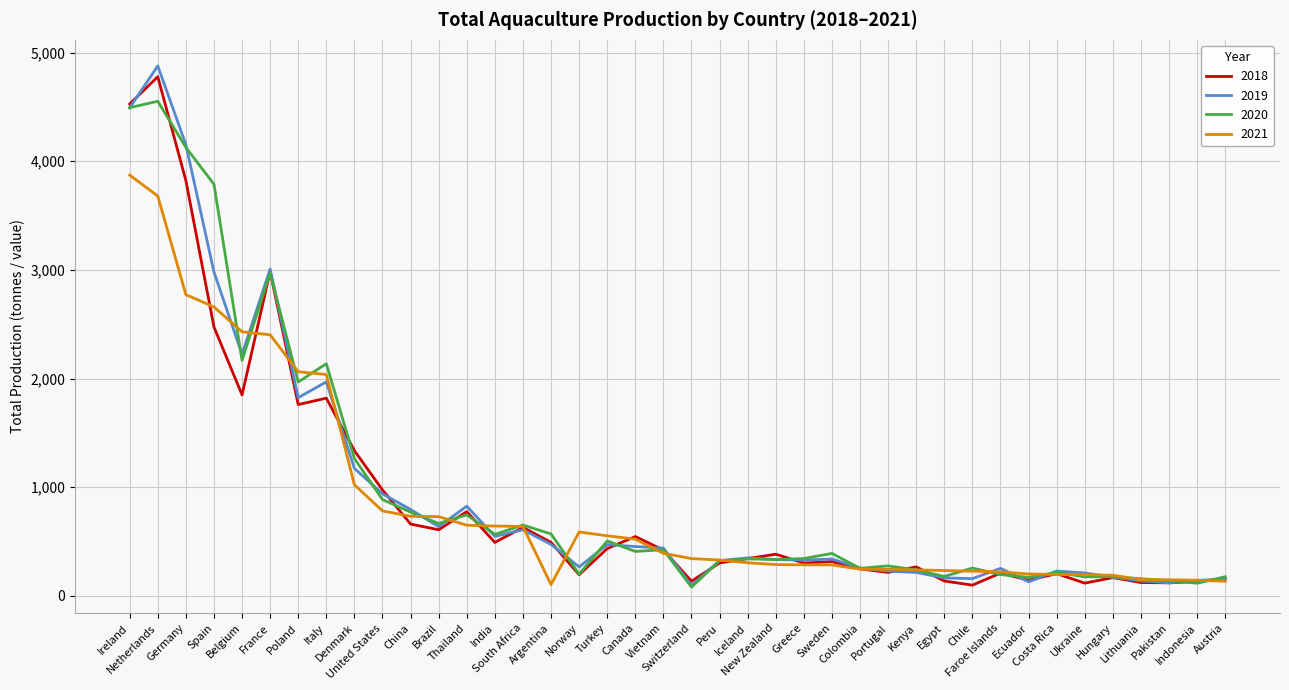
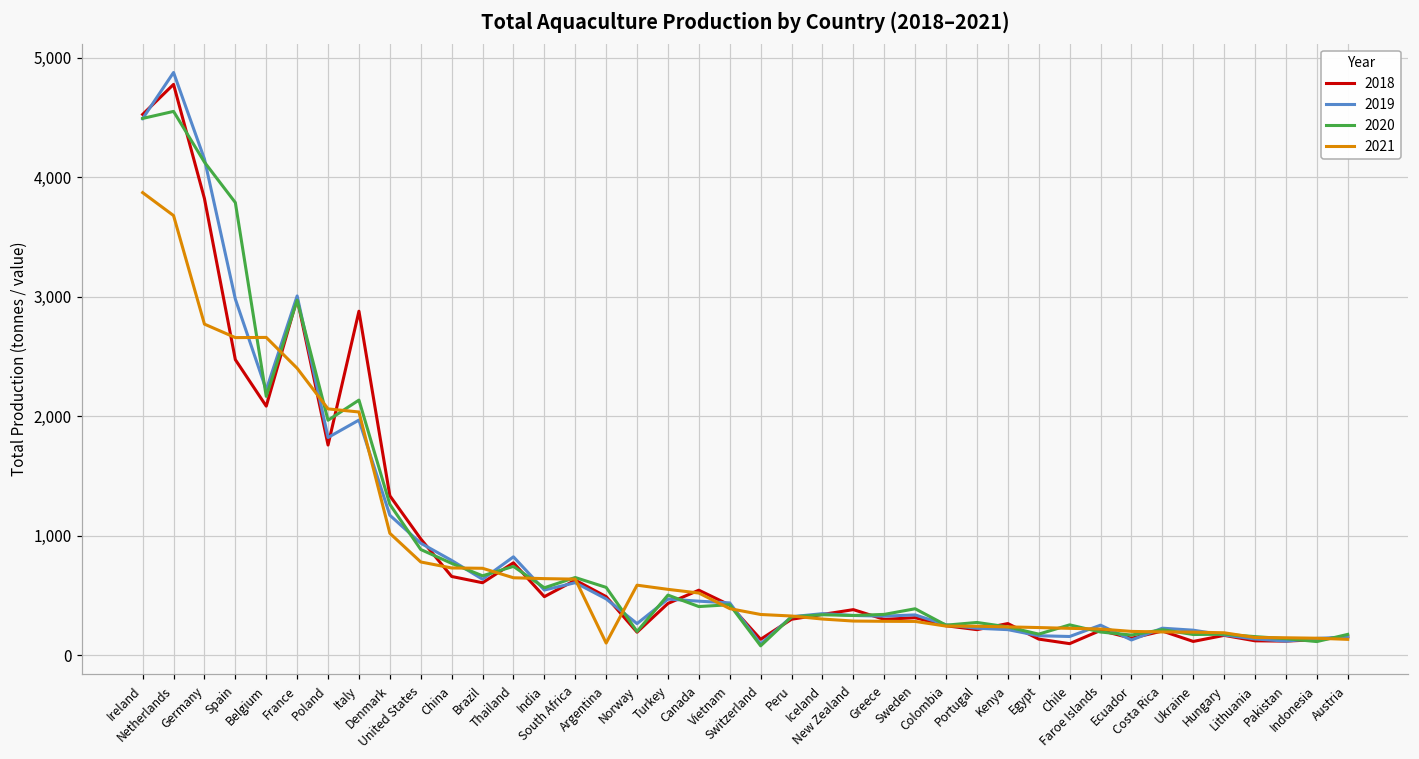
2018, Belgium: 1,850 -> 2,090
2021, Belgium: 2,430 -> 2,660
2018, Italy: 1,820 -> 2,880
